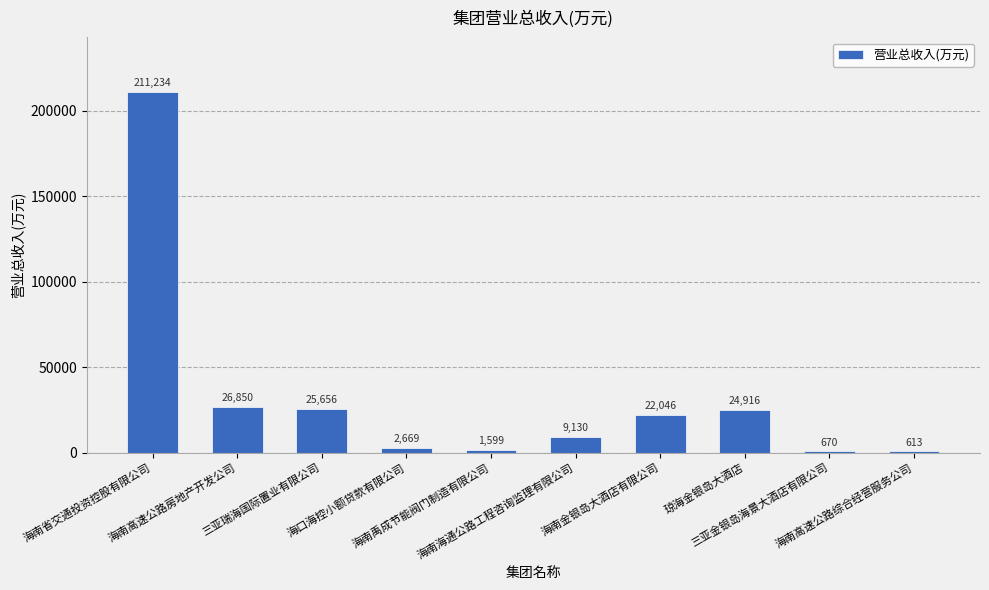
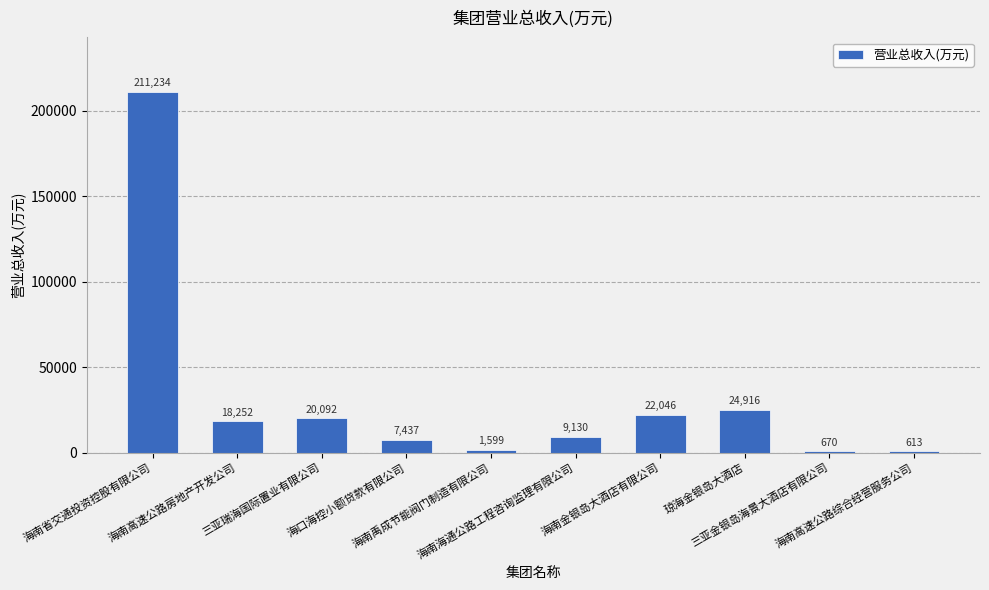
海南高速公路房地产开发公司: 26,850 -> 18,252
三亚瑞海国际置业有限公司: 25,656 -> 20,092
海口海控小额贷款有限公司: 2,669 -> 7,437
